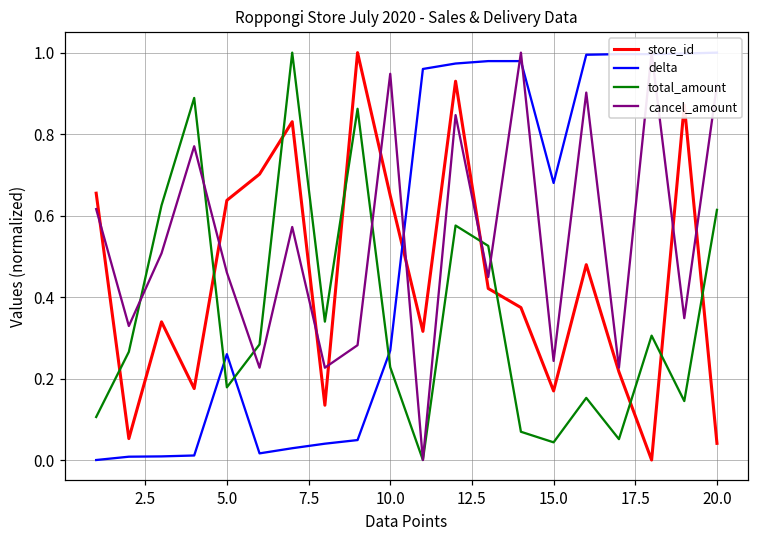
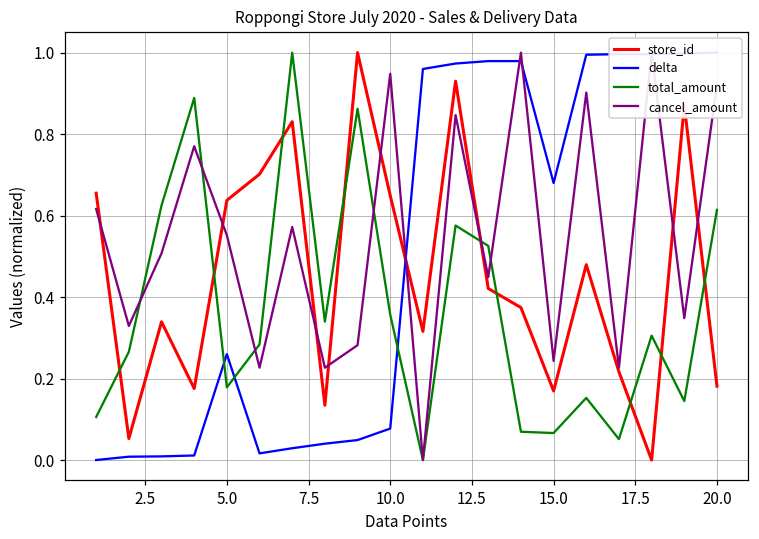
cancel_amount, 5.0: 0.46 -> 0.55
delta, 10.0: 0.27 -> 0.08
total_amount, 10.0: 0.23 -> 0.36
total_amount, 15.0: 0.04 -> 0.07
store_id, 20.0: 0.04 -> 0.18
